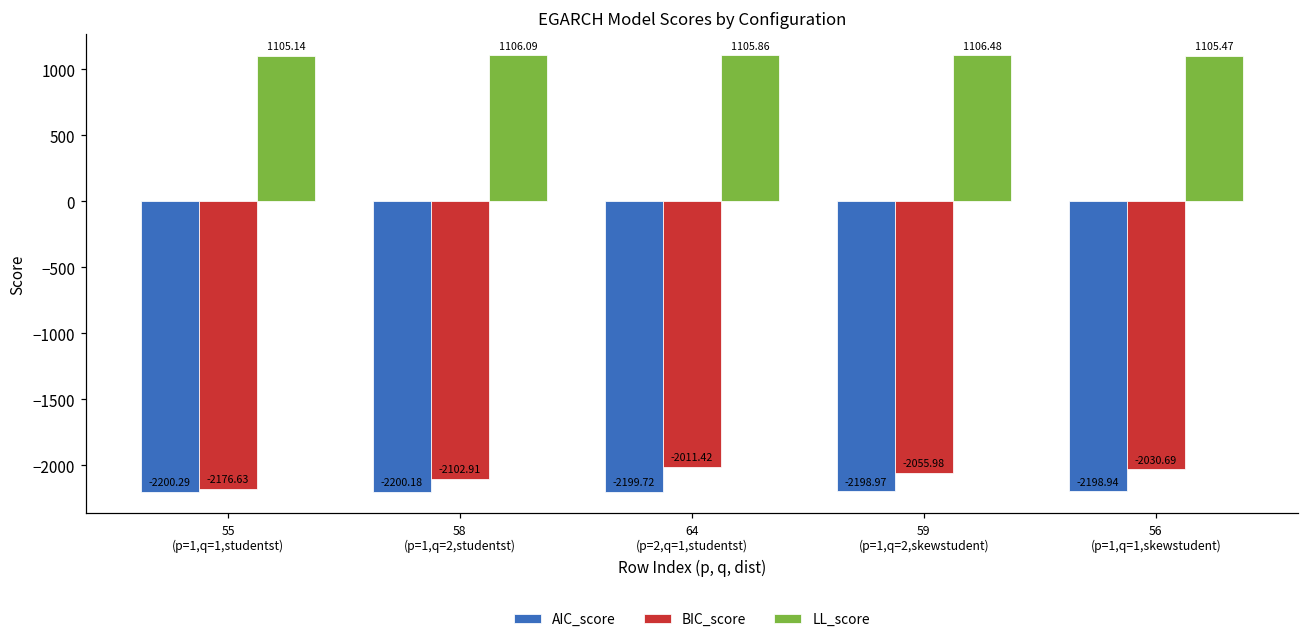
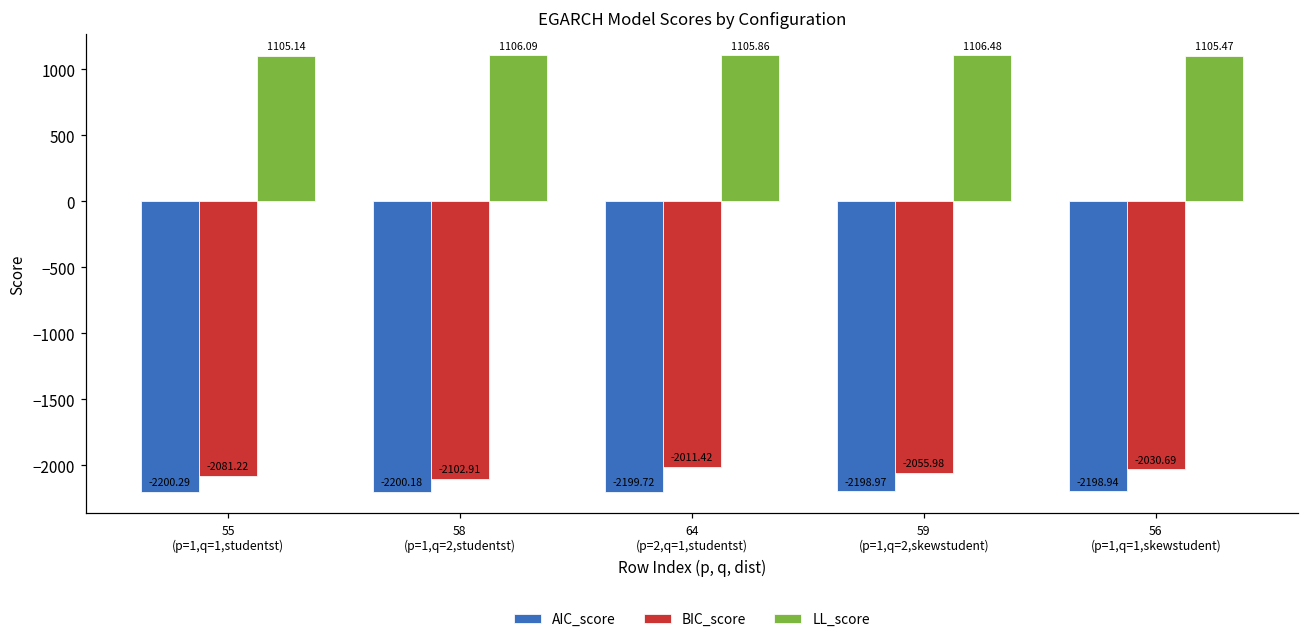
BIC_score, 55 (p=1,q=1,studentst): -2176.63 -> -2081.22
